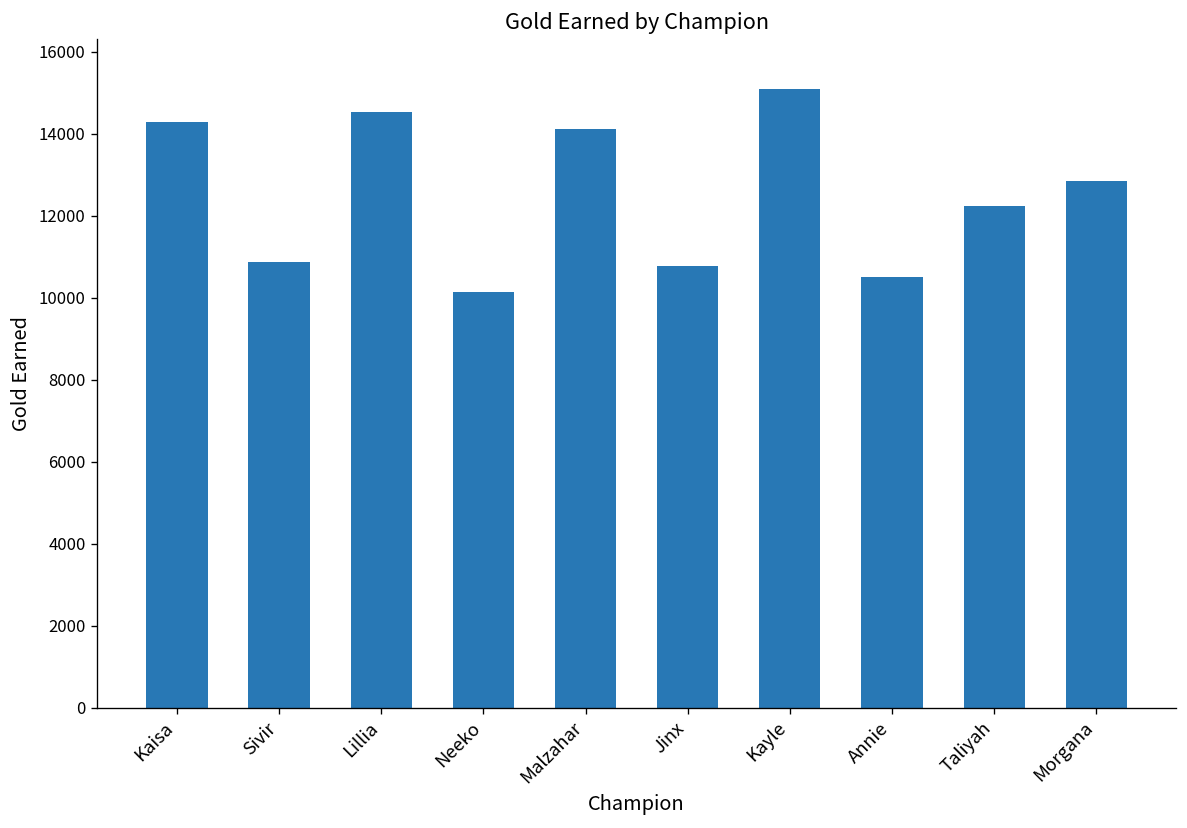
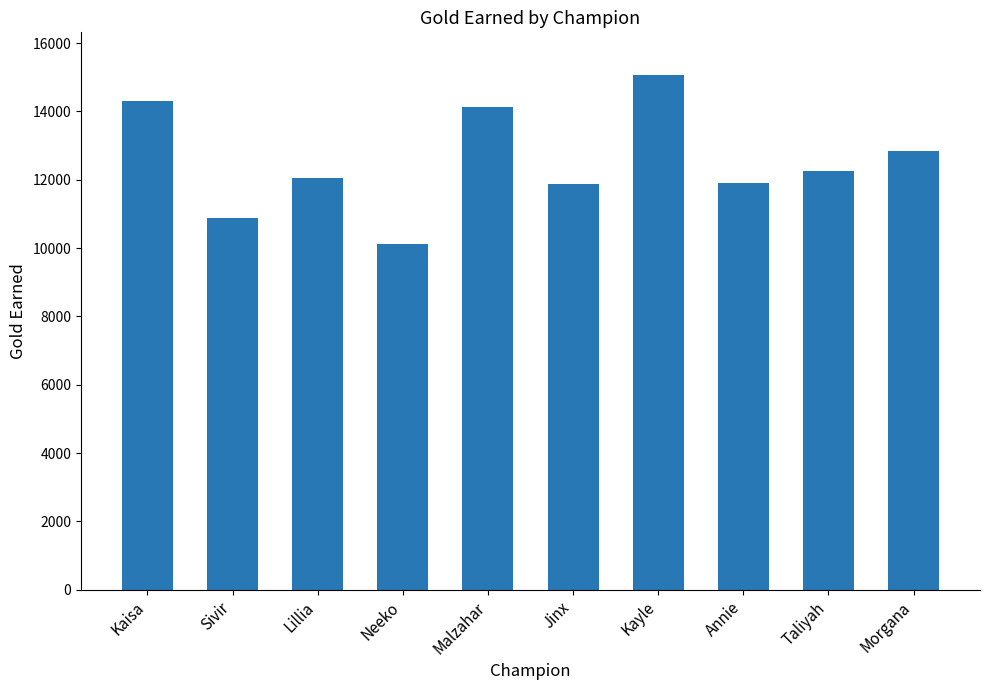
Lillia: 14500 -> 12100
Jinx: 10800 -> 11900
Annie: 10500 -> 11900
